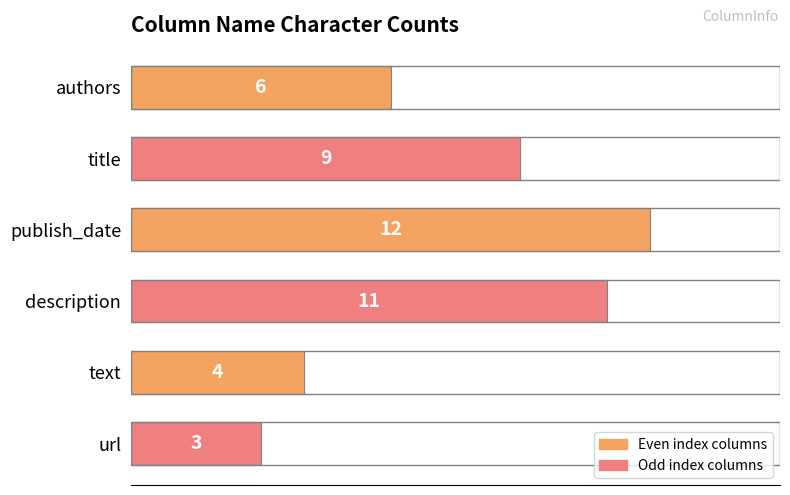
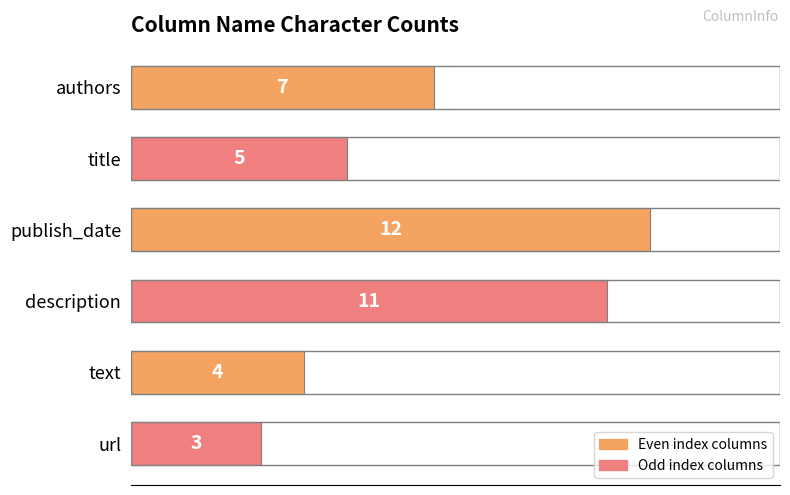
authors: 6 -> 7
title: 9 -> 5
